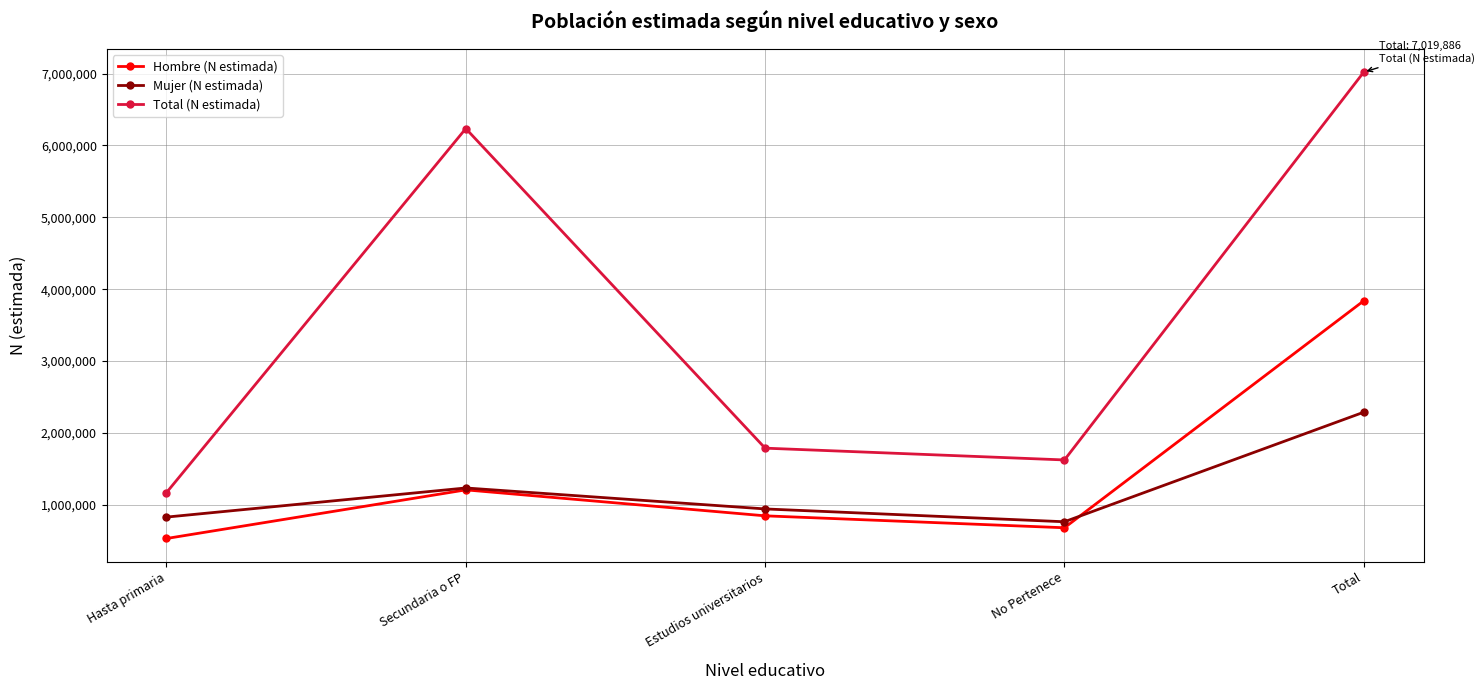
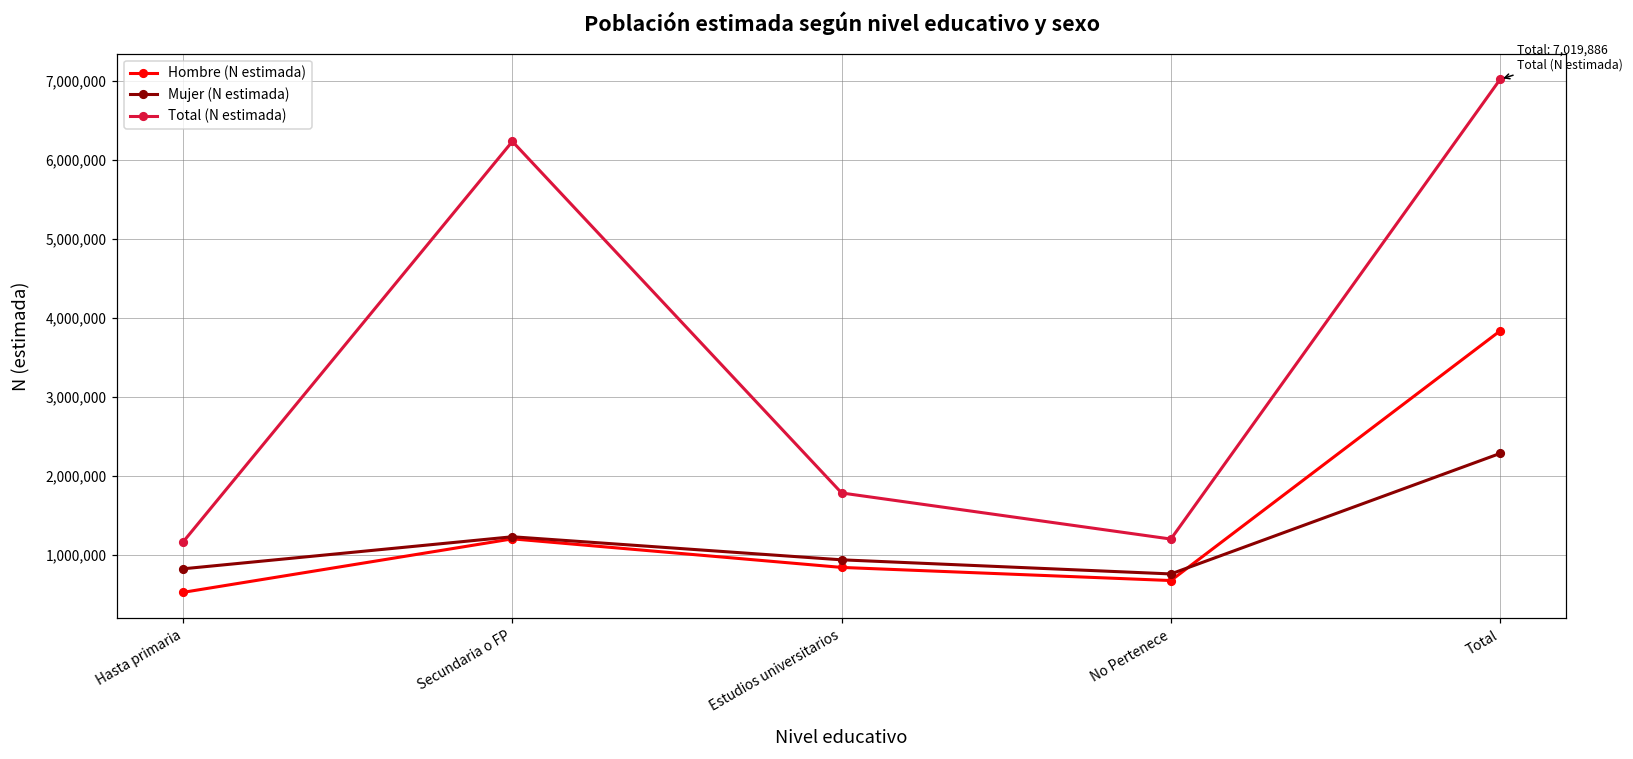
Total (N estimada), No Pertenece: 1,600,000 -> 1,200,000
